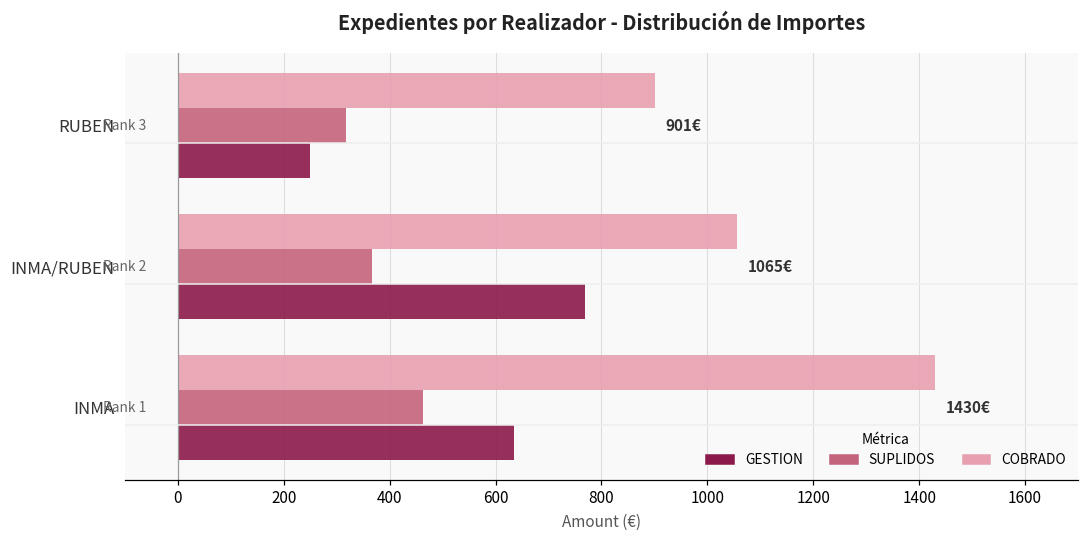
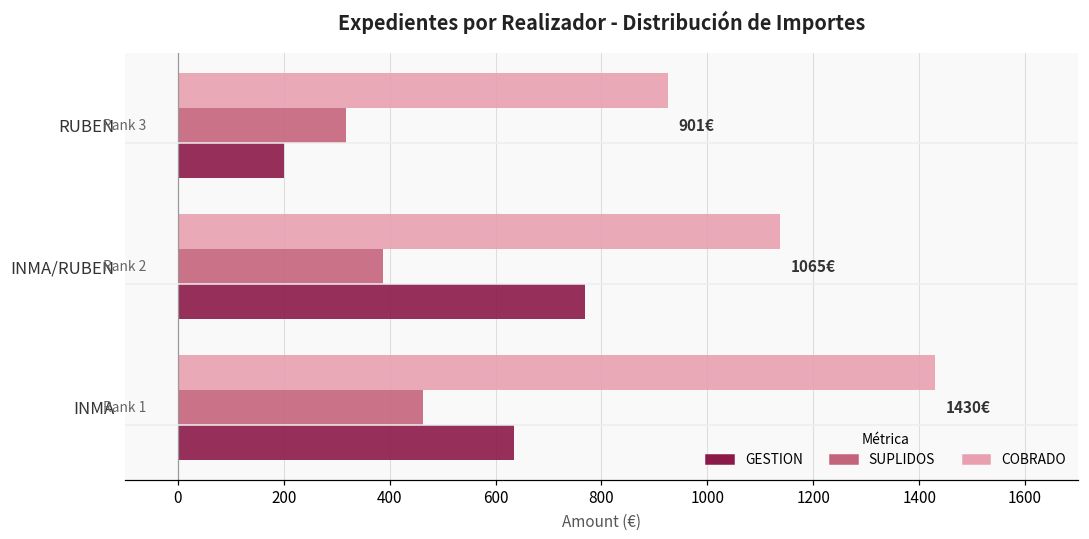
COBRADO, RUBEN: 900 -> 930
GESTION, RUBEN: 250 -> 200
COBRADO, INMA/RUBEN: 1060 -> 1140
SUPLIDOS, INMA/RUBEN: 370 -> 390
